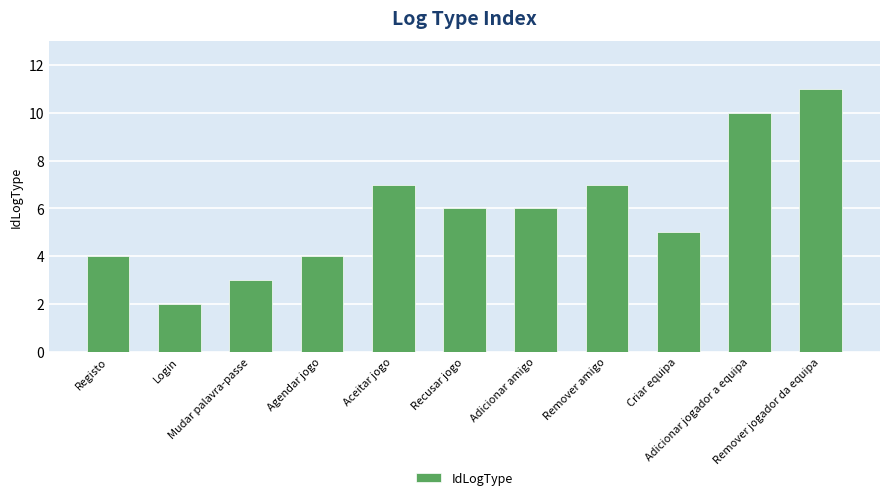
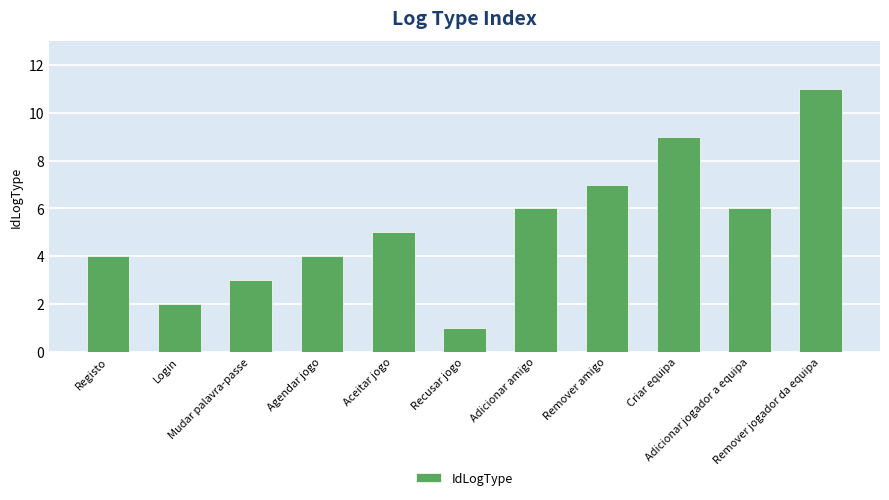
Aceitar jogo: 7 -> 5
Recusar jogo: 6 -> 1
Criar equipa: 5 -> 9
Adicionar jogador a equipa: 10 -> 6
